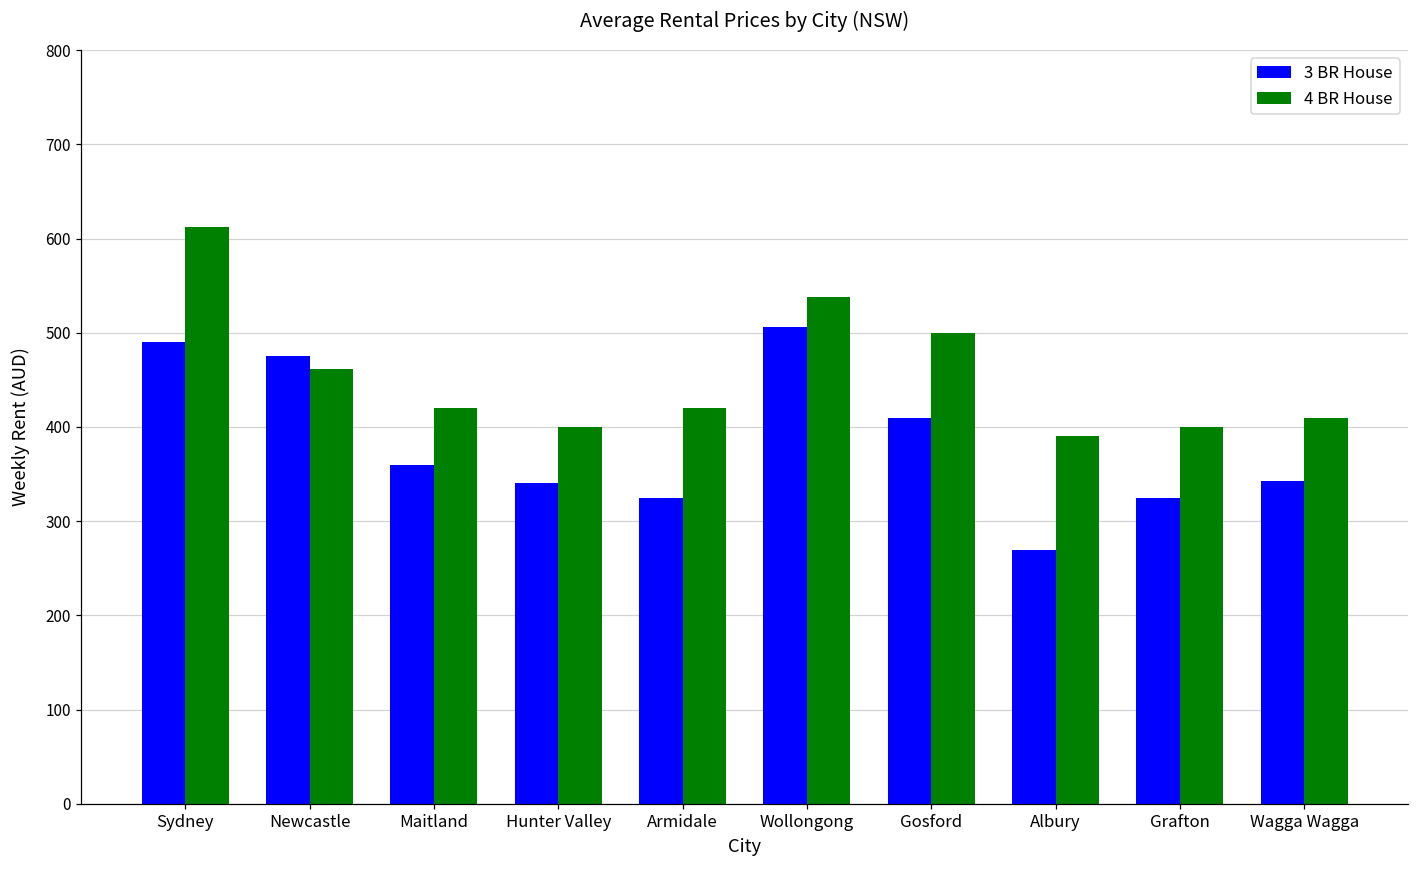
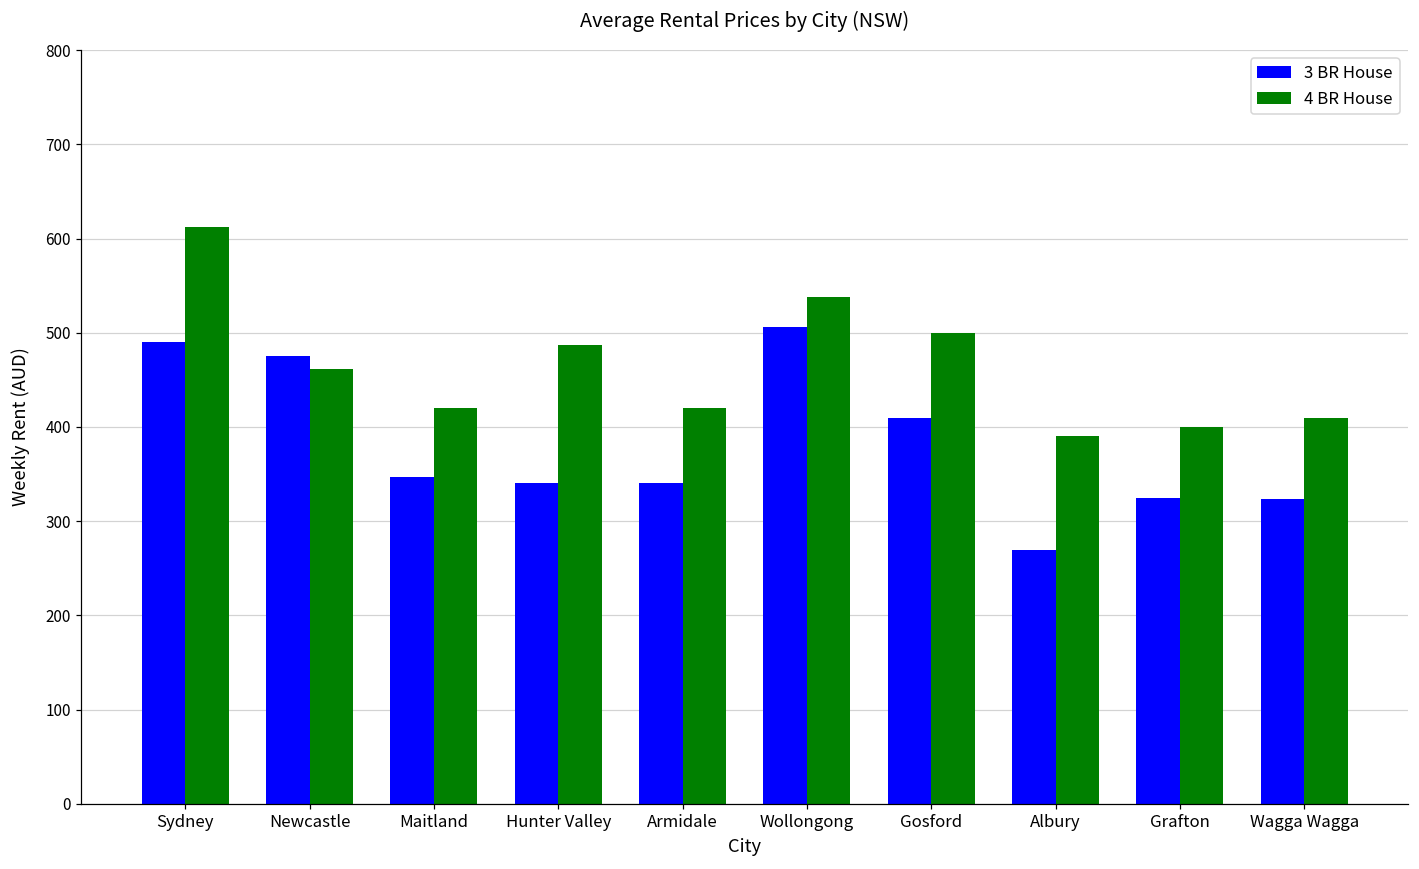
3 BR House, Maitland: 360 -> 350
4 BR House, Hunter Valley: 400 -> 490
3 BR House, Armidale: 330 -> 340
3 BR House, Wagga Wagga: 340 -> 320
